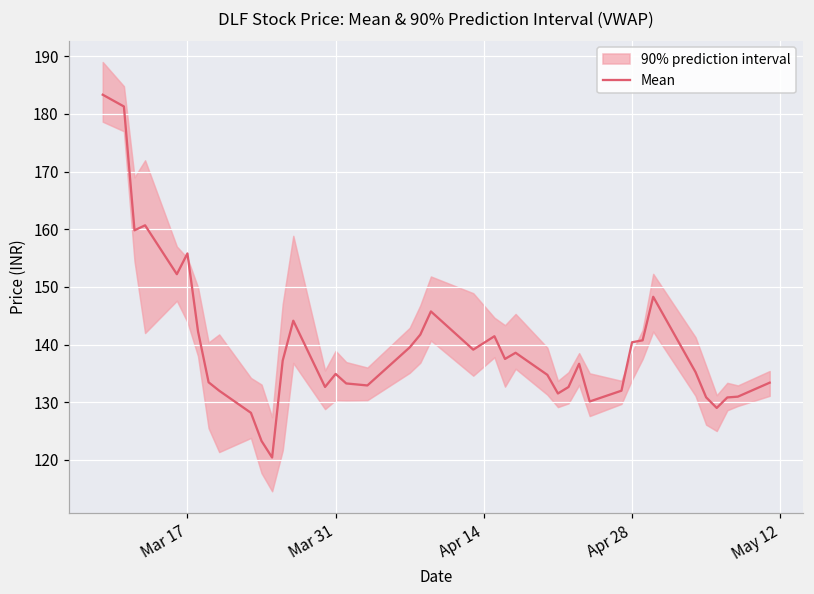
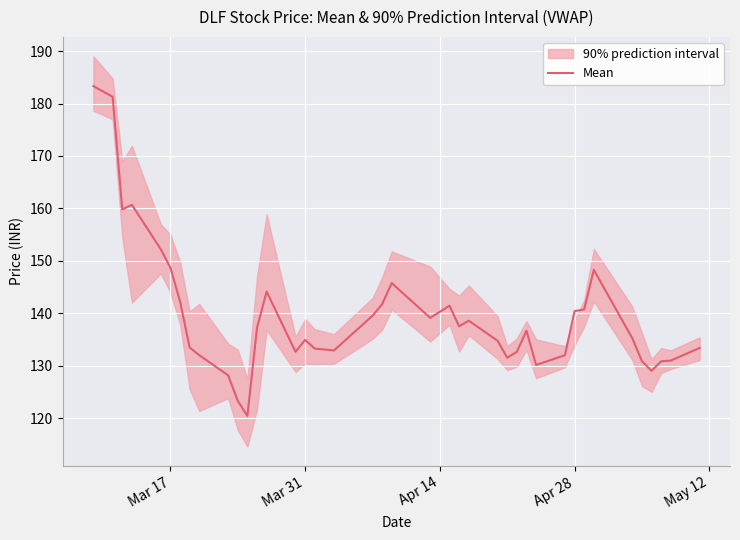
Mean, Mar 17: 156 -> 149
